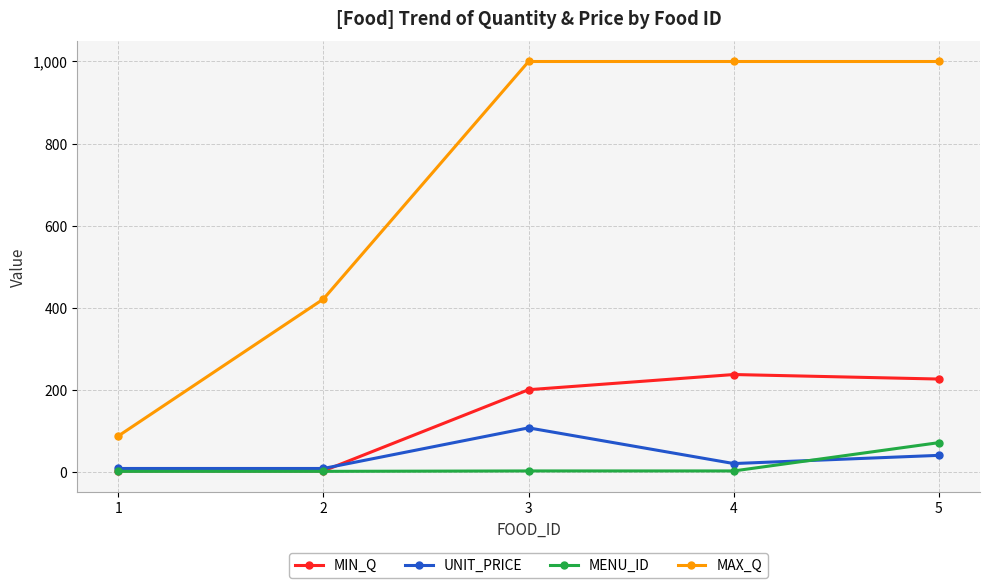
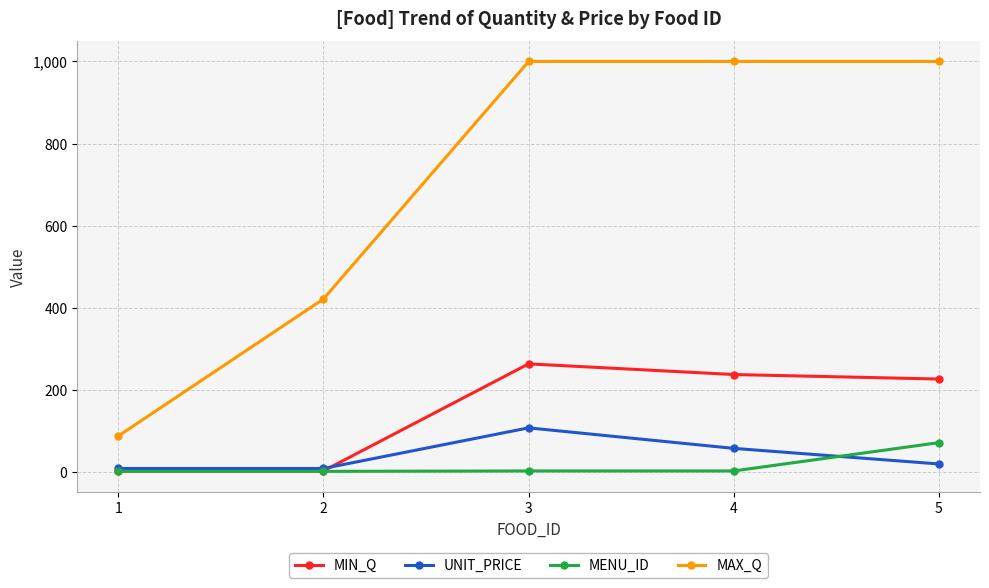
MIN_Q, 3: 200 -> 260
UNIT_PRICE, 4: 20 -> 60
UNIT_PRICE, 5: 40 -> 20
